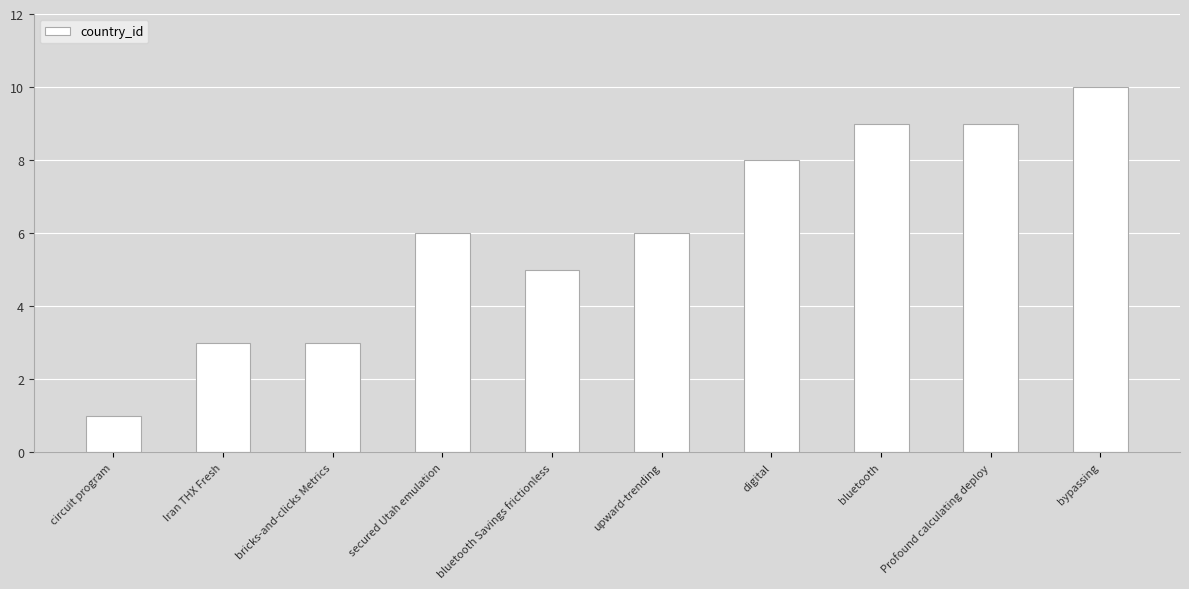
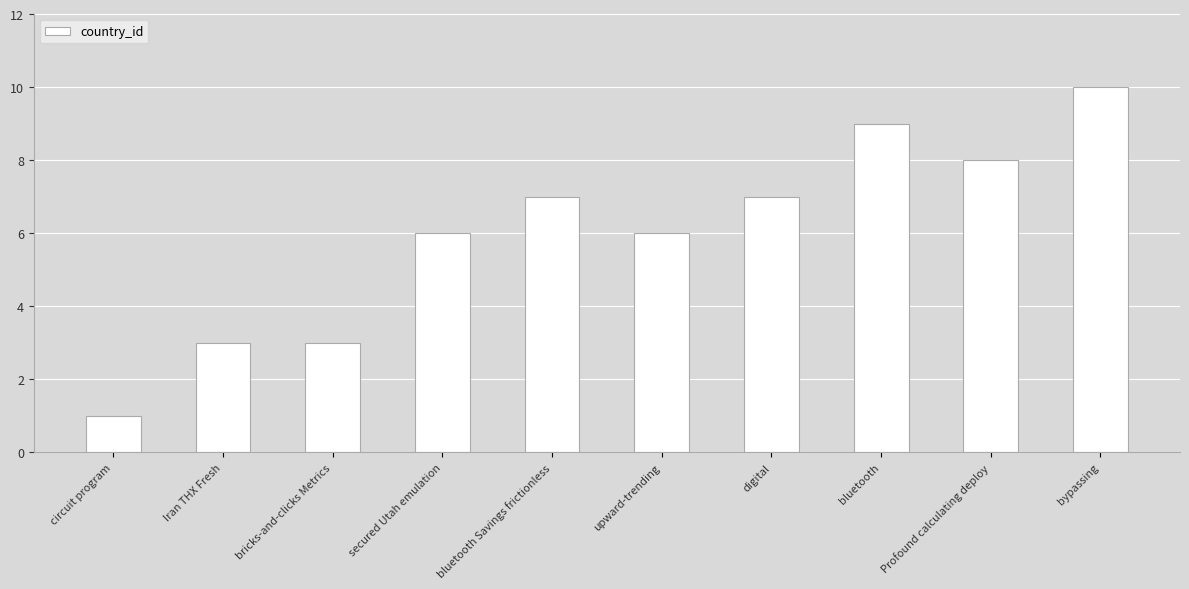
bluetooth Savings frictionless: 5 -> 7
digital: 8 -> 7
Profound calculating deploy: 9 -> 8
